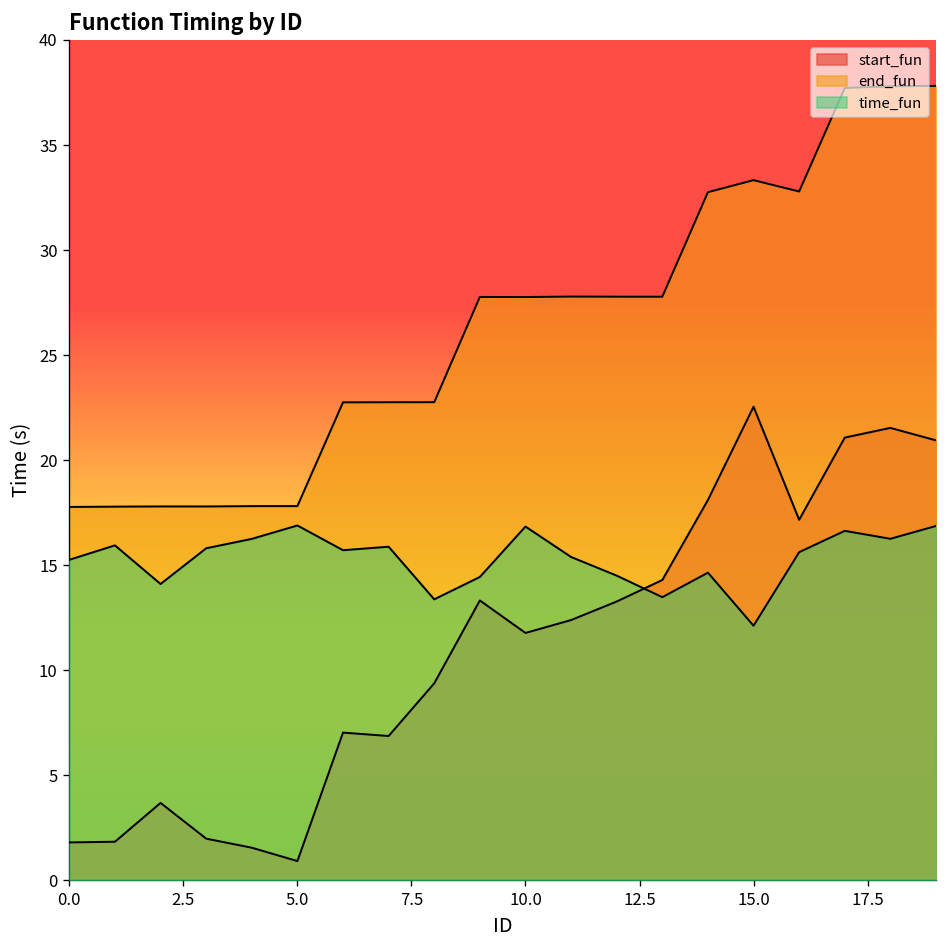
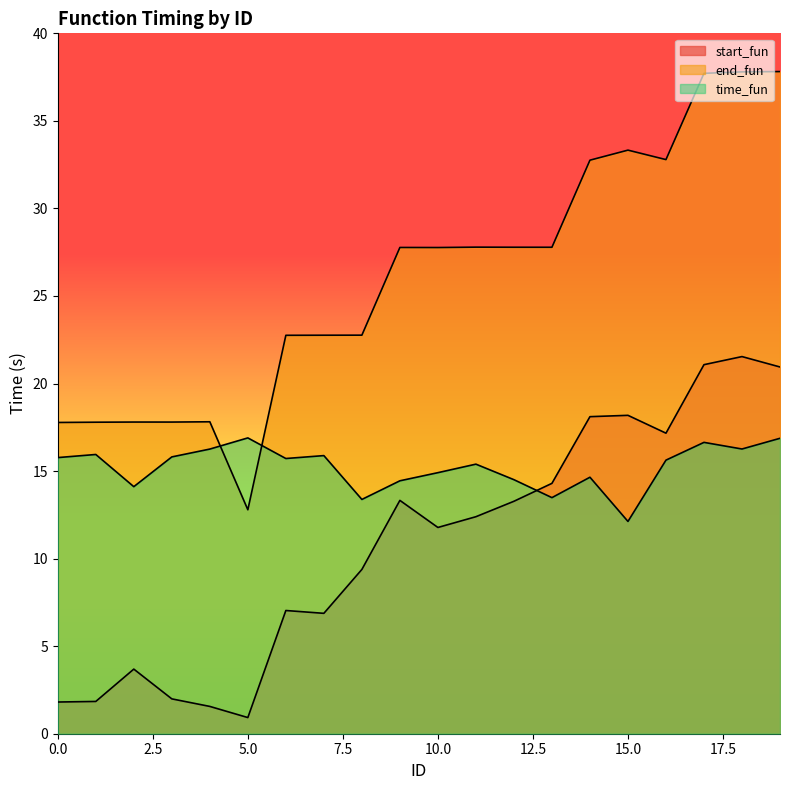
time_fun, 0.0: 15.3 -> 15.8
end_fun, 5.0: 17.8 -> 12.8
time_fun, 10.0: 16.8 -> 14.9
start_fun, 15.0: 22.5 -> 18.2
